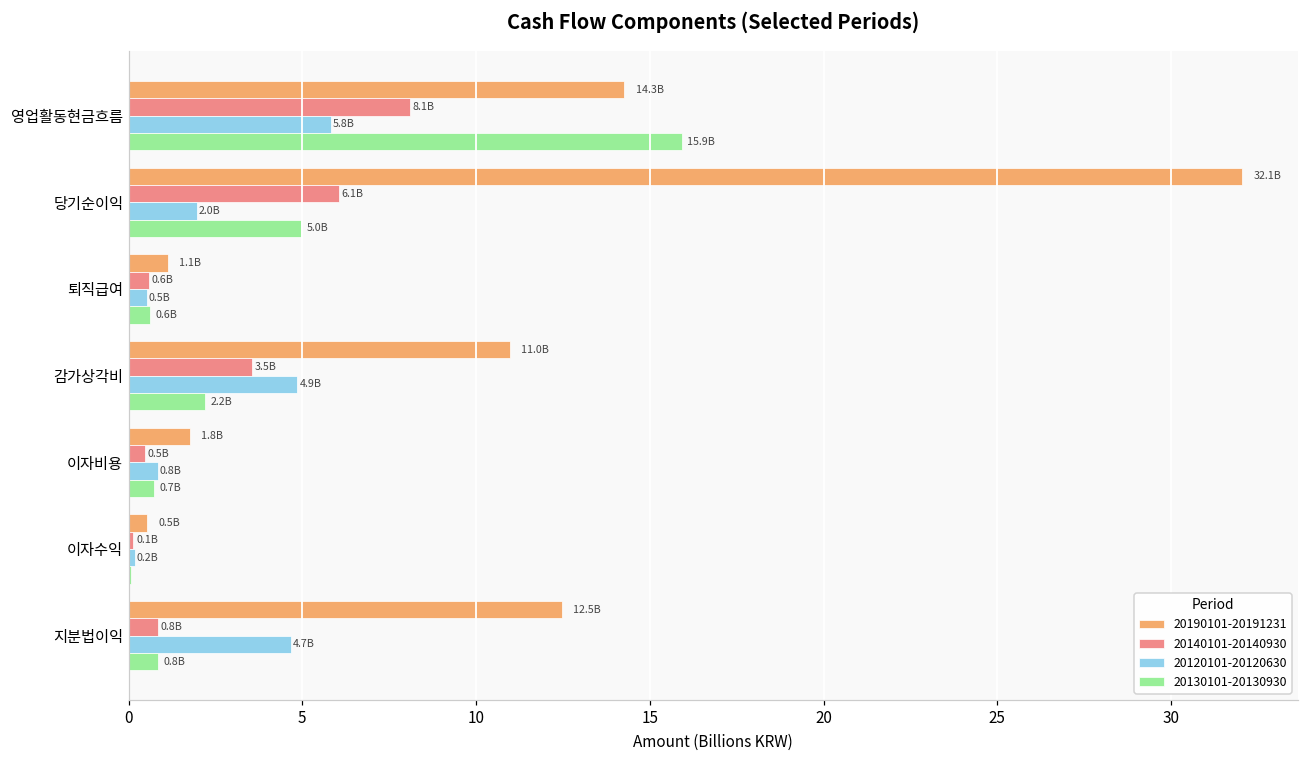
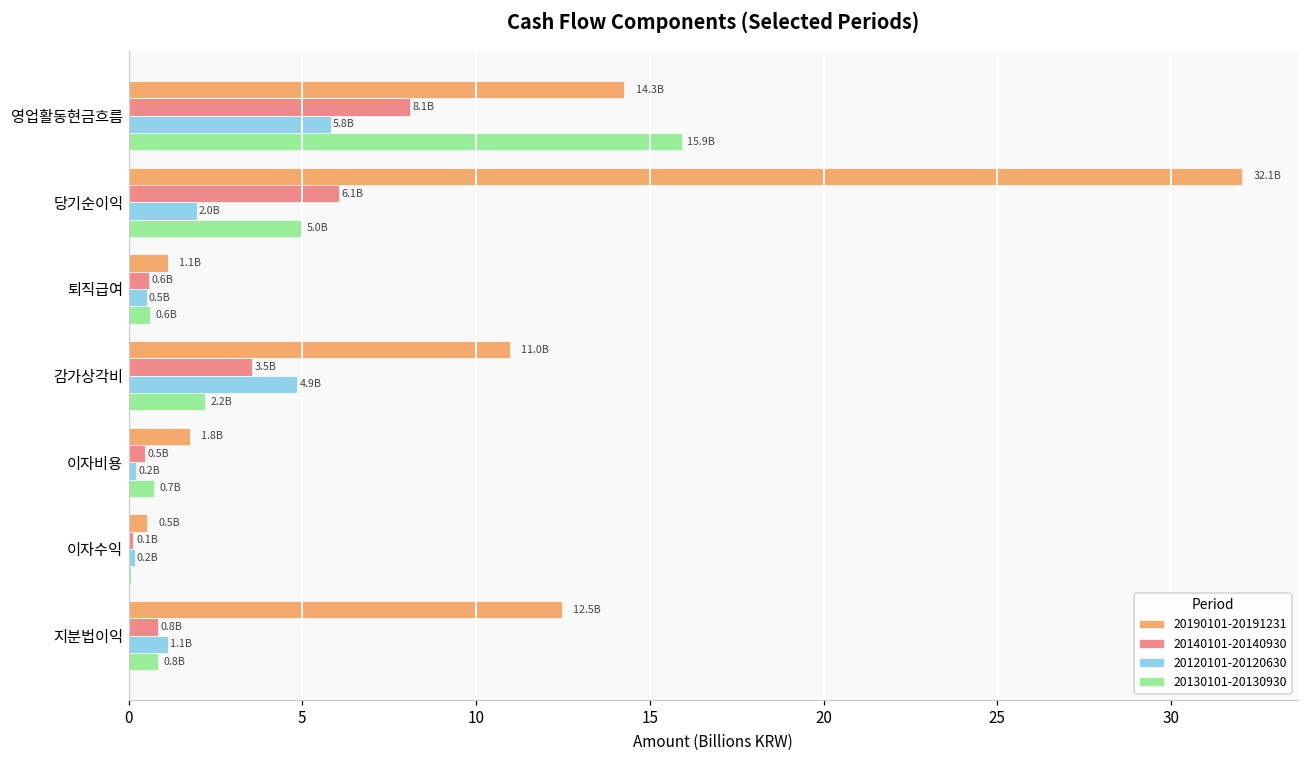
20120101-20120630, 이자비용: 0.8B -> 0.2B
20120101-20120630, 지분법이익: 4.7B -> 1.1B
